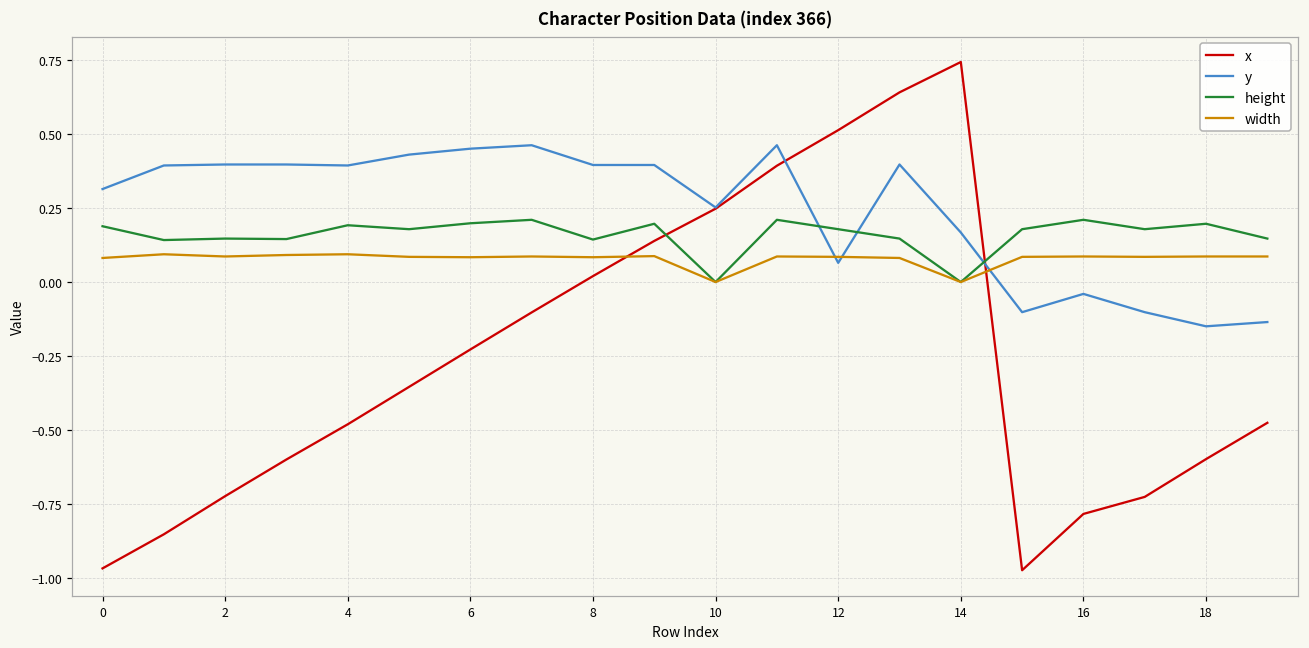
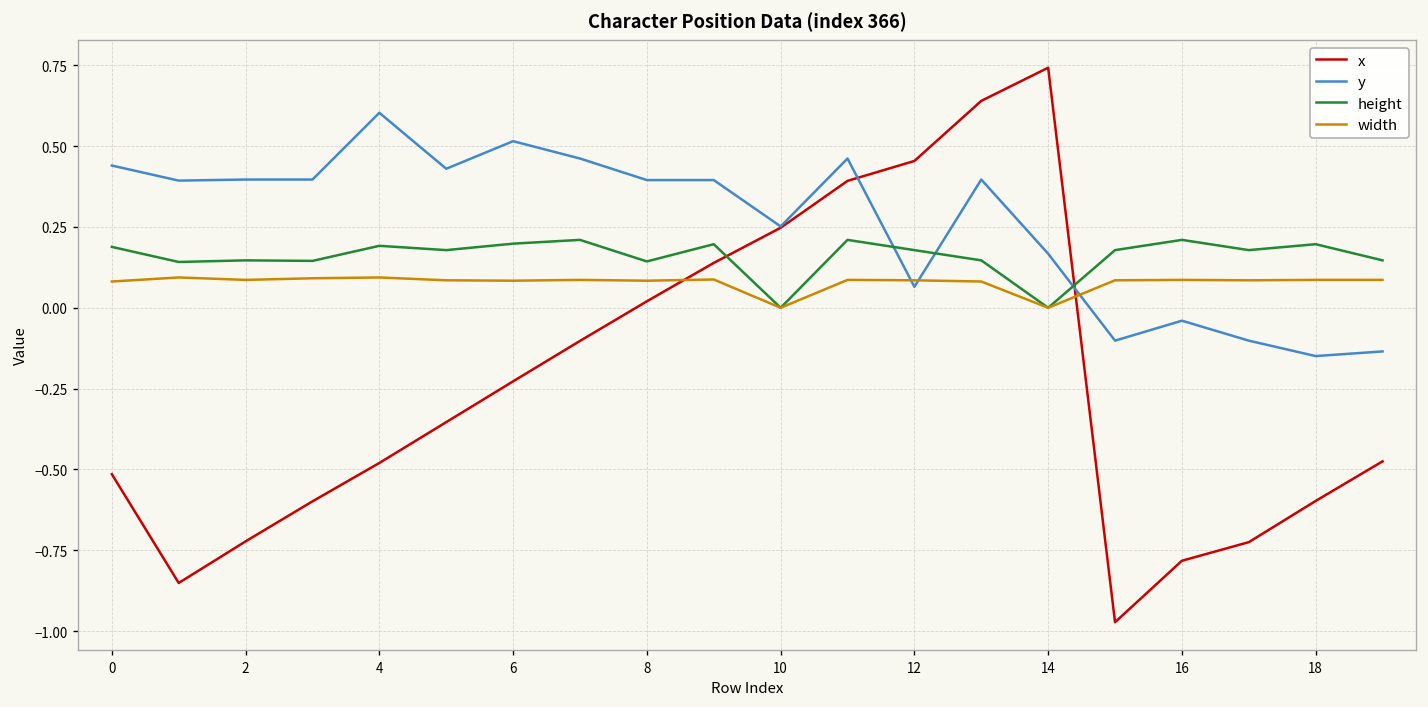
x, 0: -0.97 -> -0.51
y, 0: 0.31 -> 0.44
y, 4: 0.39 -> 0.60
y, 6: 0.45 -> 0.52
x, 12: 0.51 -> 0.45
